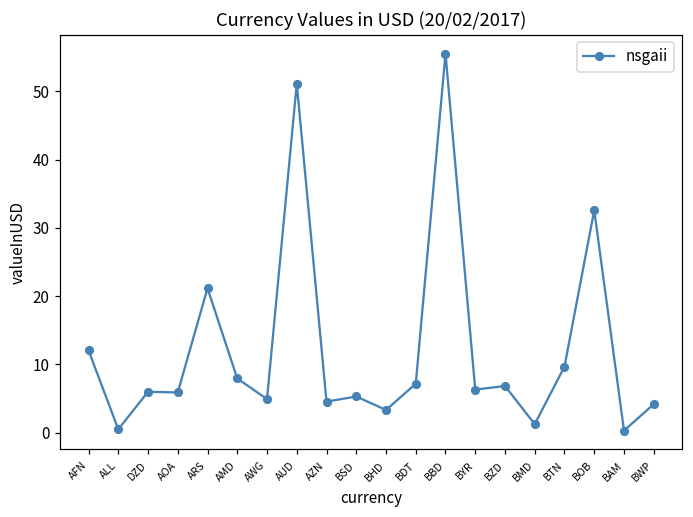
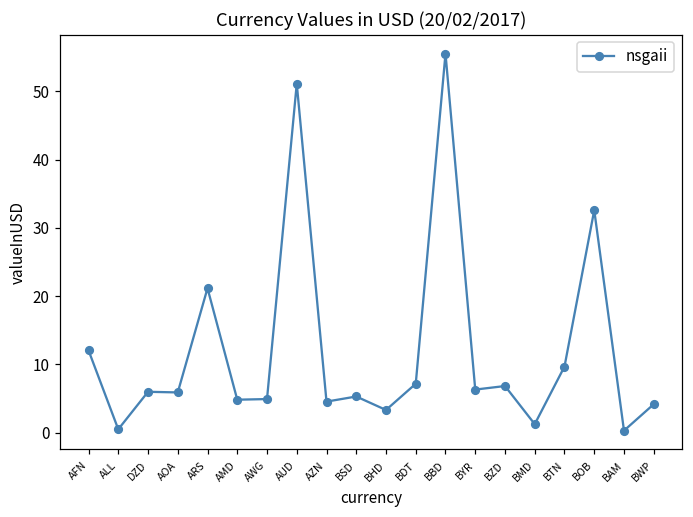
AMD: 8 -> 5
